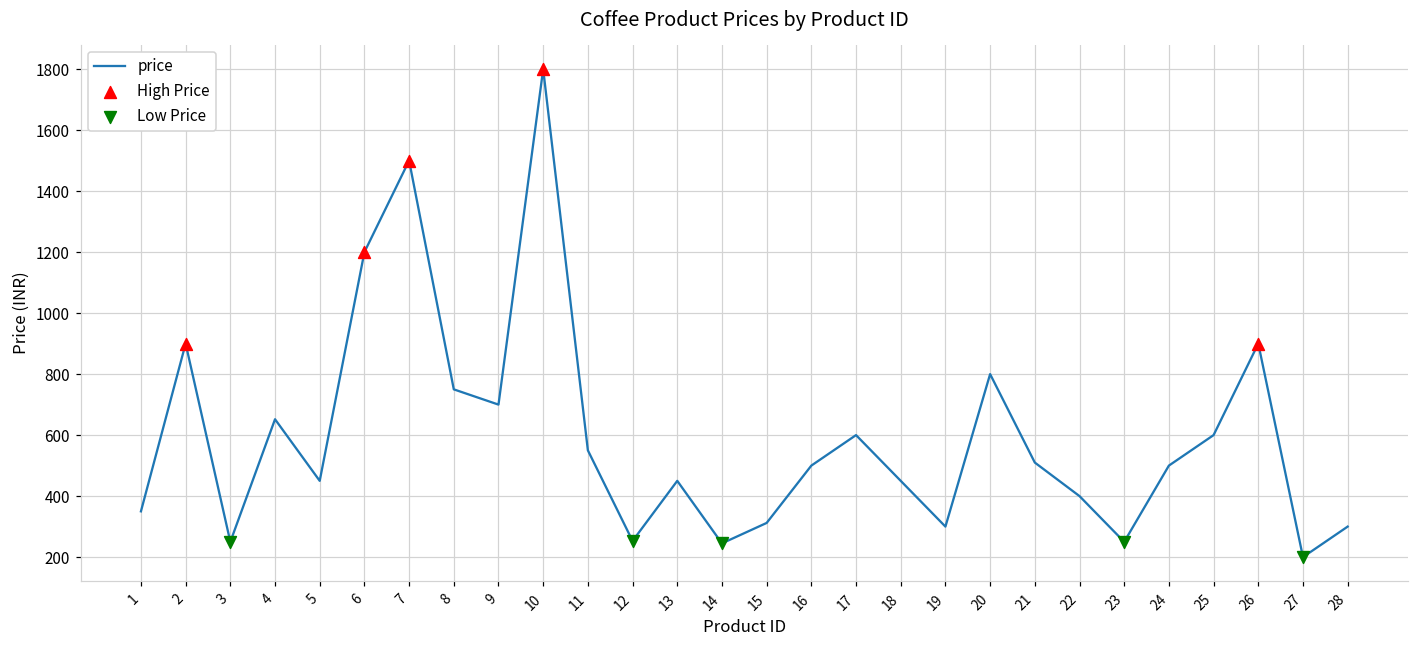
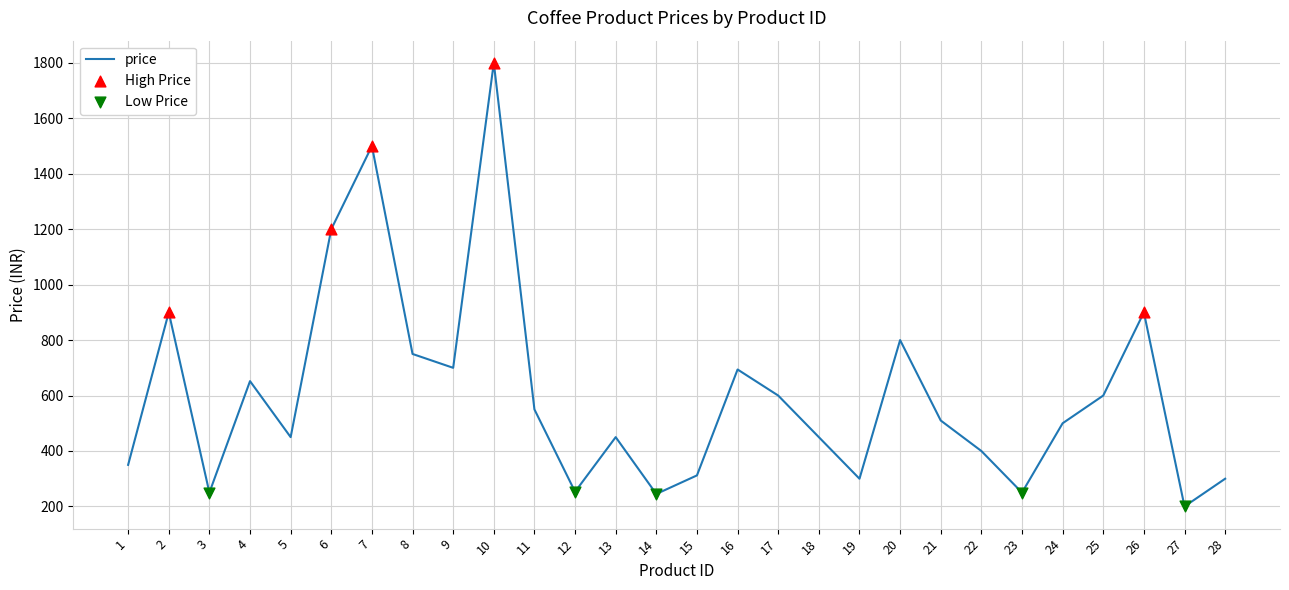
price, 16: 500 -> 690
